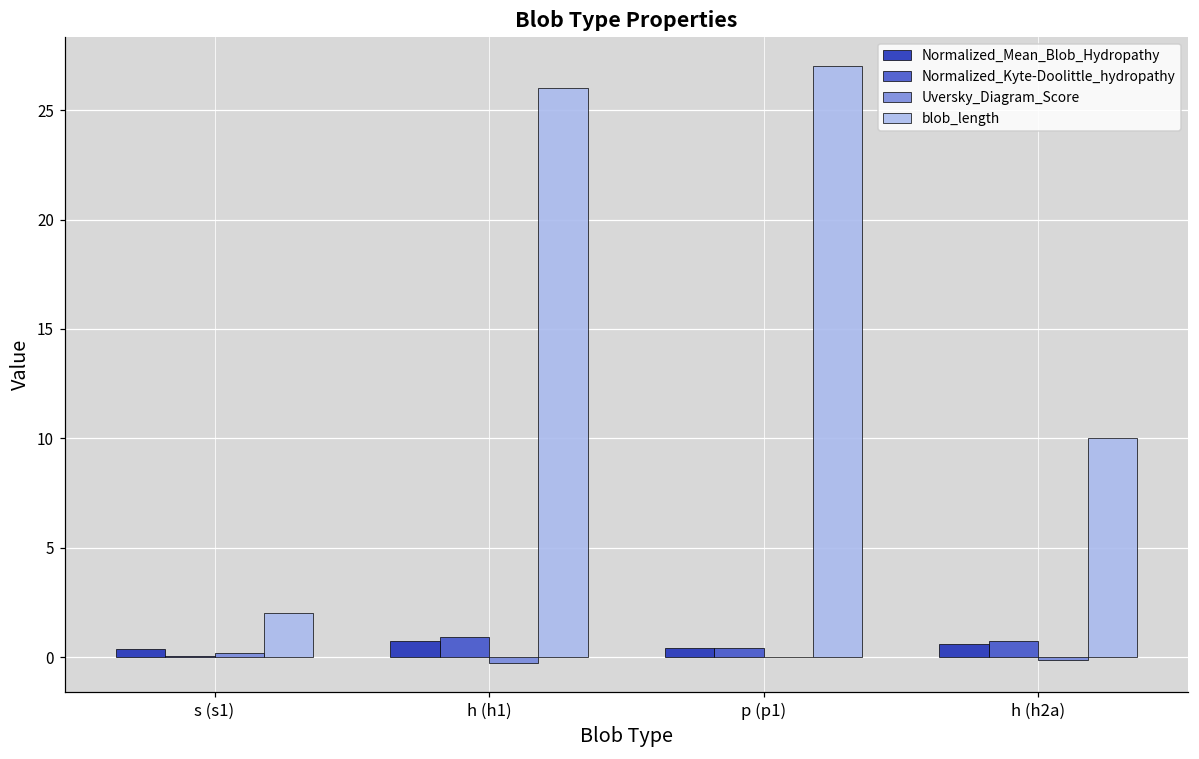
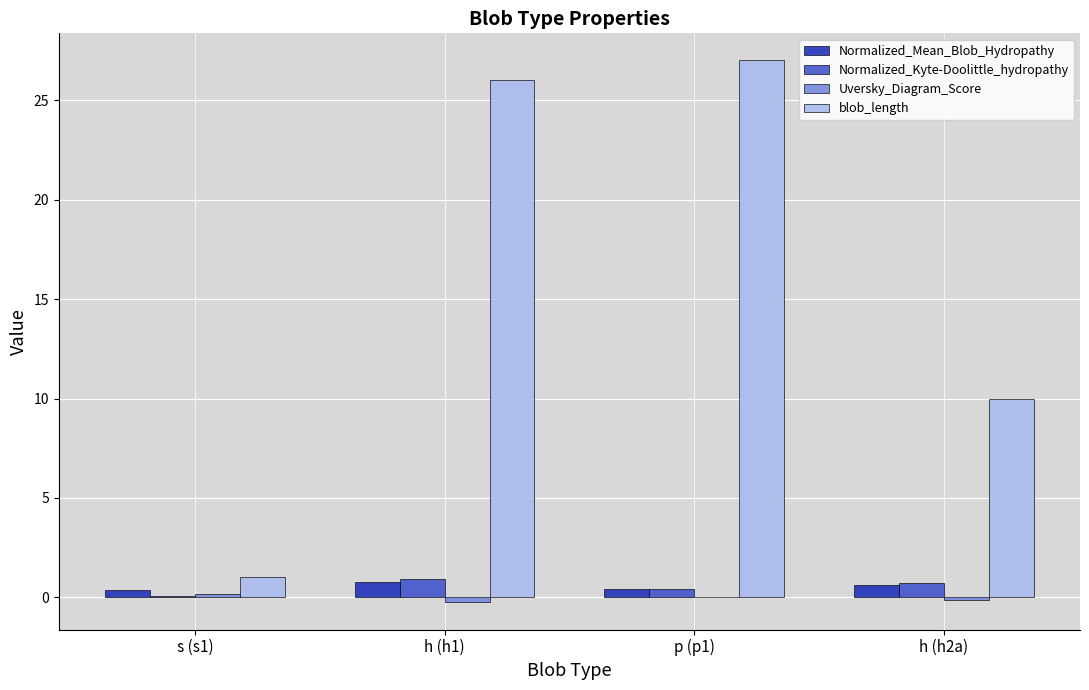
blob_length, s (s1): 2 -> 1
